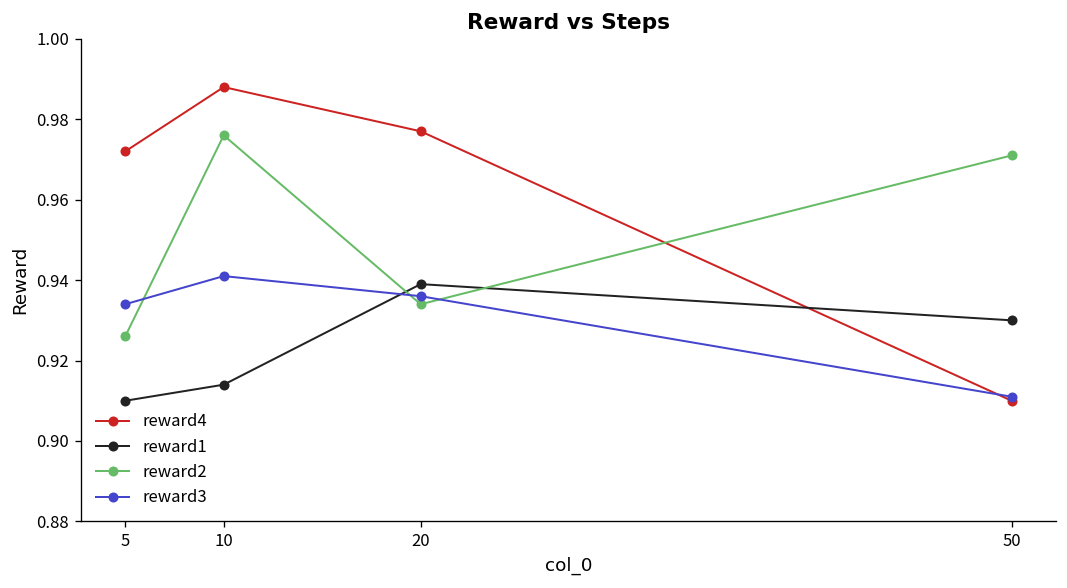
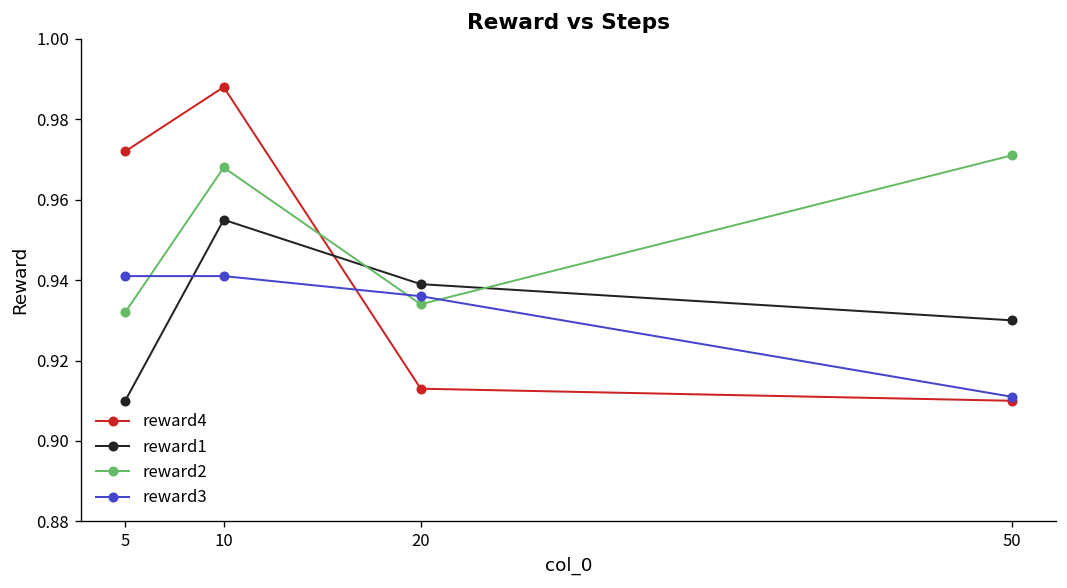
reward2, 5: 0.926 -> 0.932
reward3, 5: 0.934 -> 0.941
reward1, 10: 0.914 -> 0.955
reward2, 10: 0.976 -> 0.968
reward4, 20: 0.977 -> 0.913
